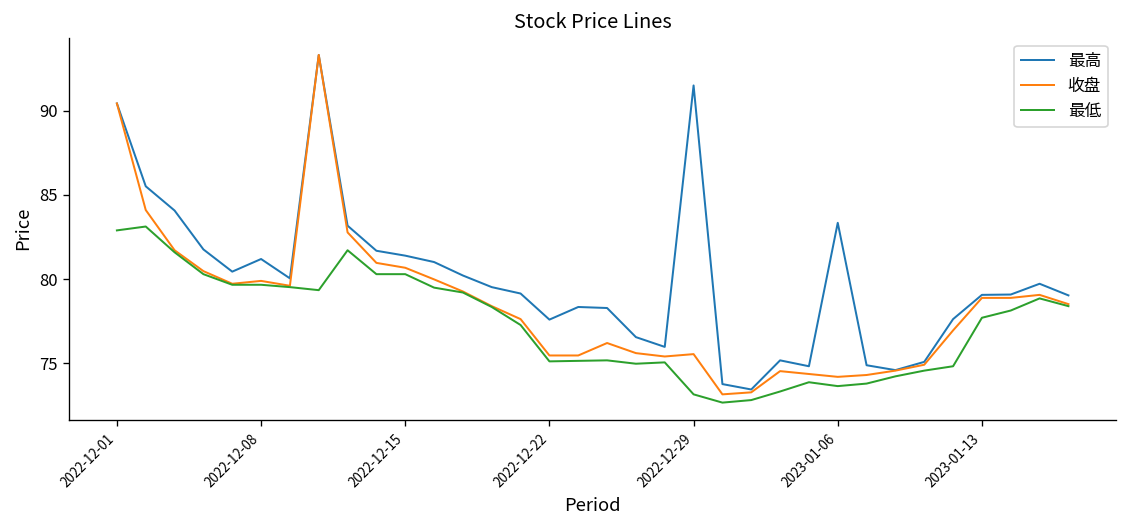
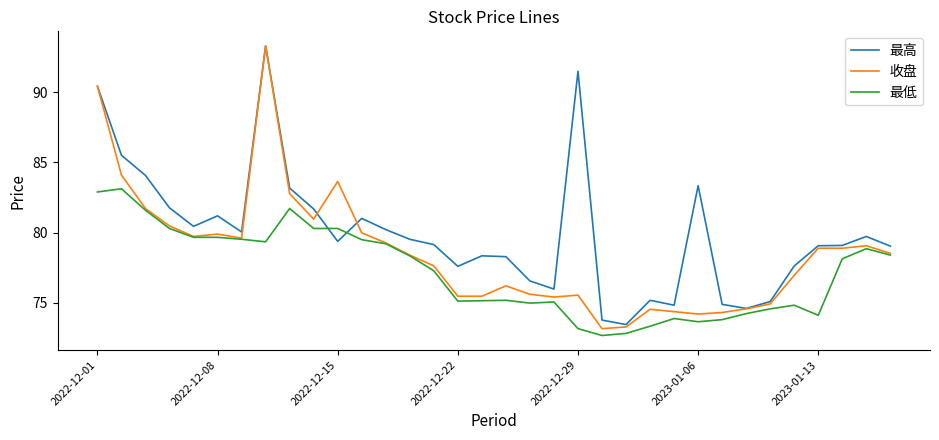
最高, 2022-12-15: 81.4 -> 79.4
收盘, 2022-12-15: 80.7 -> 83.6
最低, 2023-01-13: 77.7 -> 74.1
